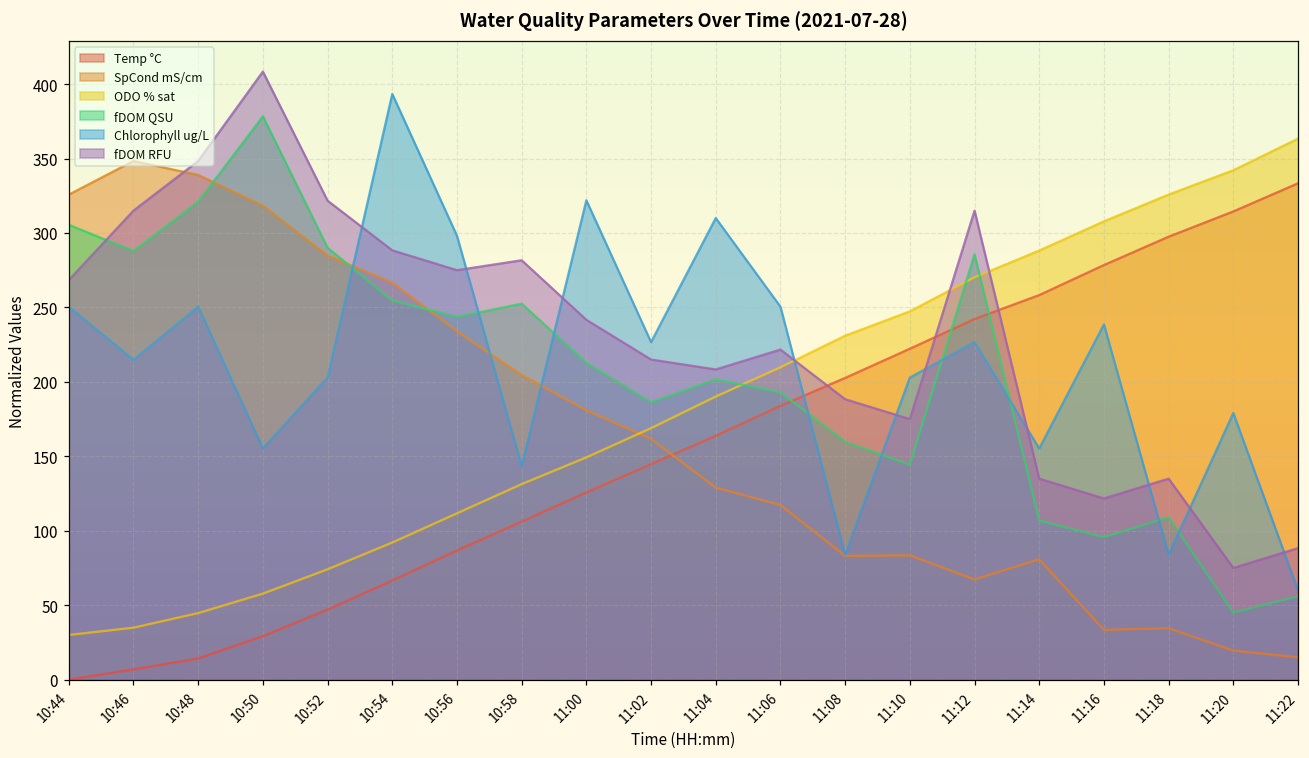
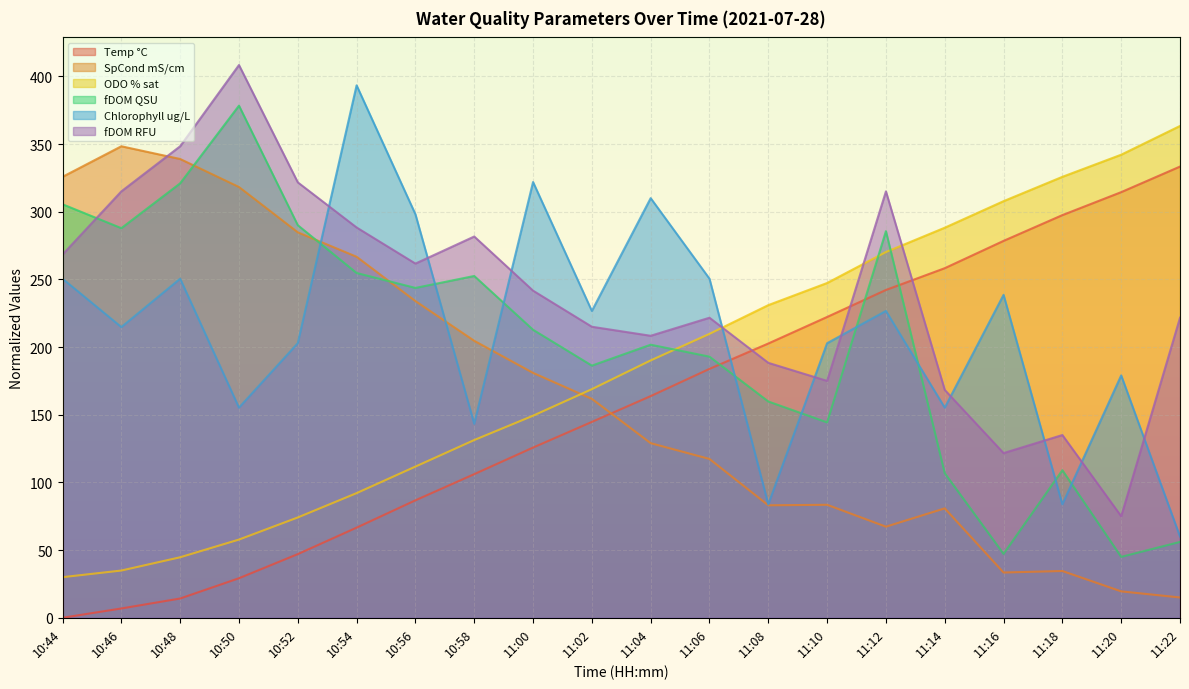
fDOM RFU, 10:56: 275 -> 262
fDOM RFU, 11:14: 135 -> 168
fDOM QSU, 11:16: 96 -> 47
fDOM RFU, 11:22: 88 -> 222
